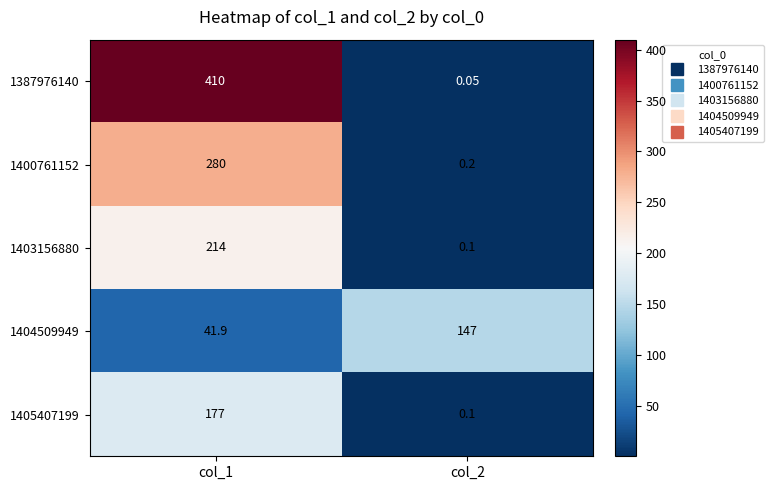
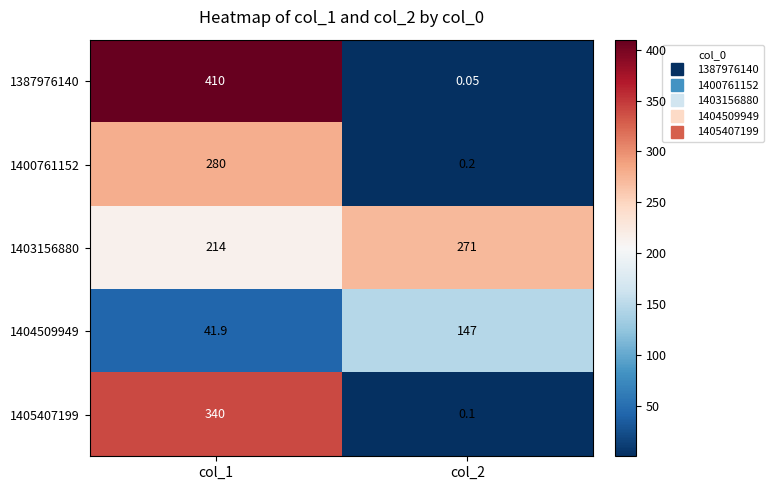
1403156880, col_2: 0.1 -> 271
1405407199, col_1: 177 -> 340
